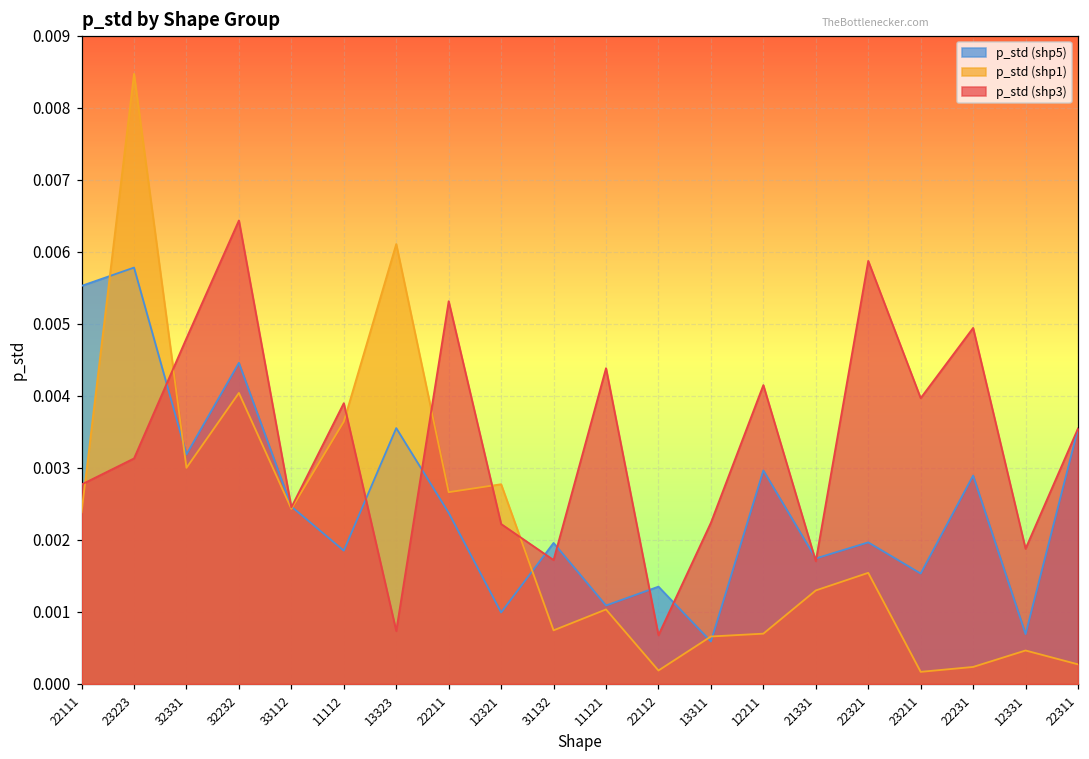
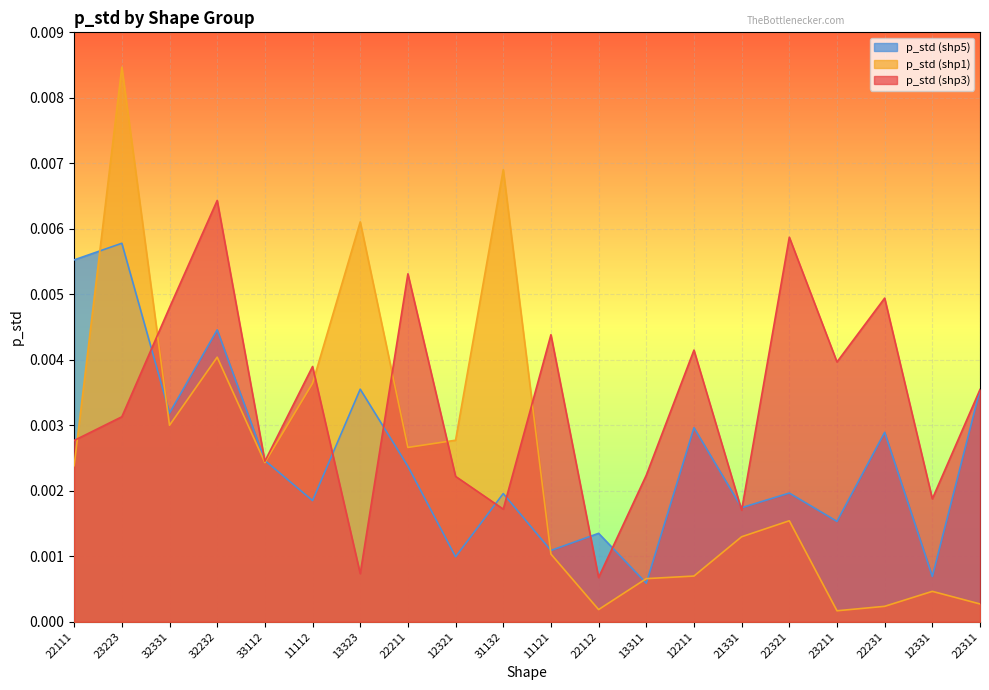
p_std (shp1), 31132: 0.0007 -> 0.0069
